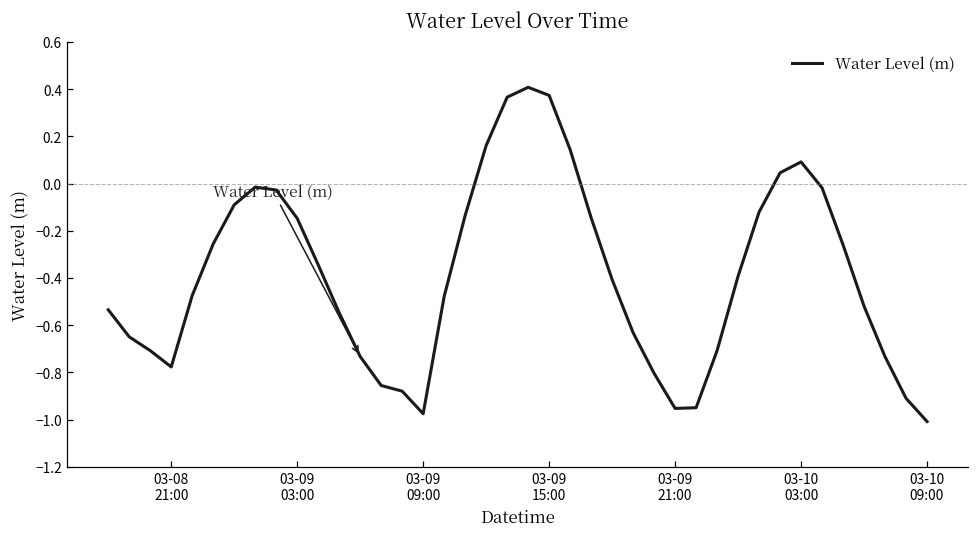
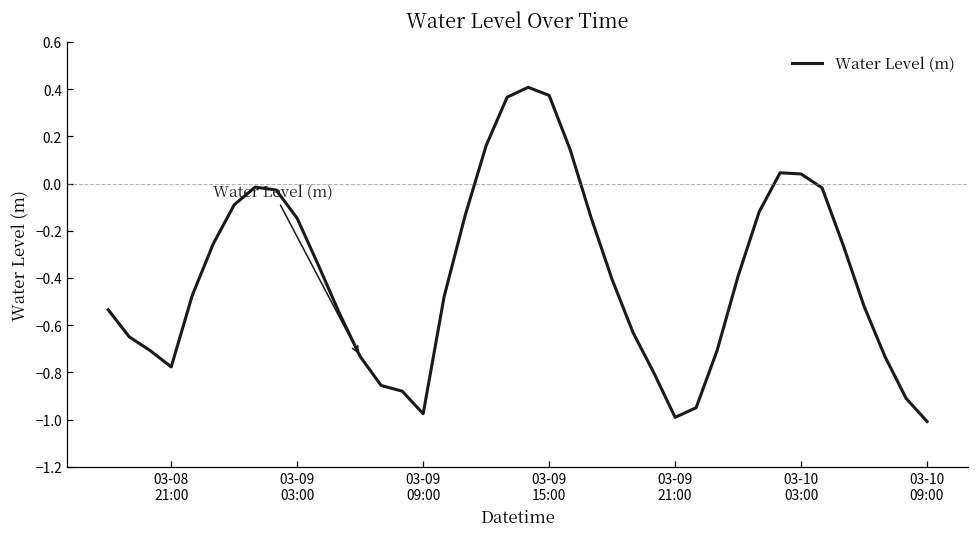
03-09 21:00: -0.95 -> -0.99
03-10 03:00: 0.09 -> 0.04
